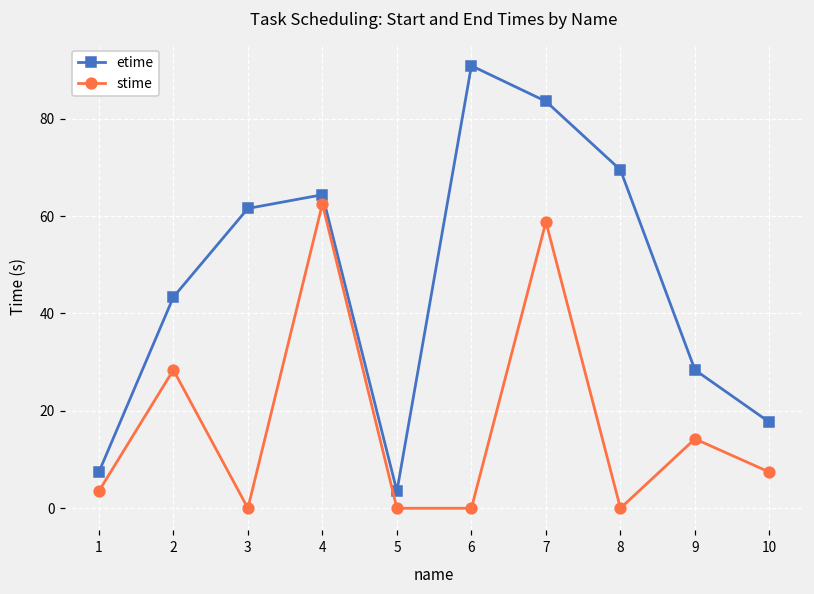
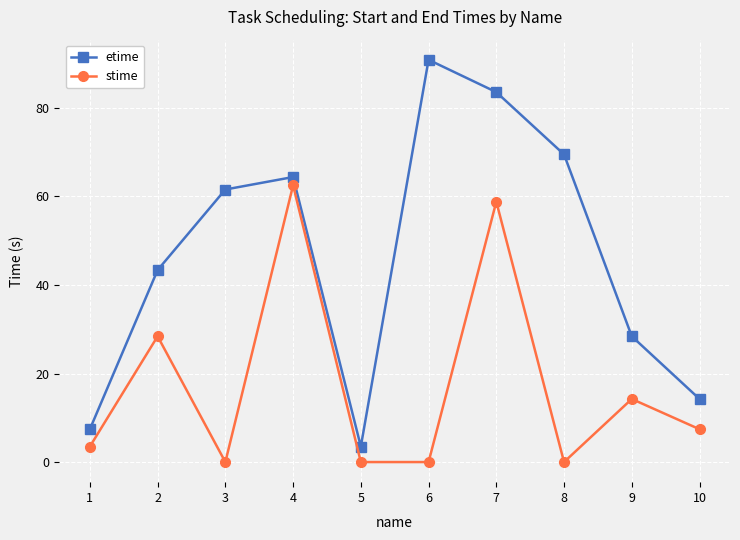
etime, 10: 18 -> 14
